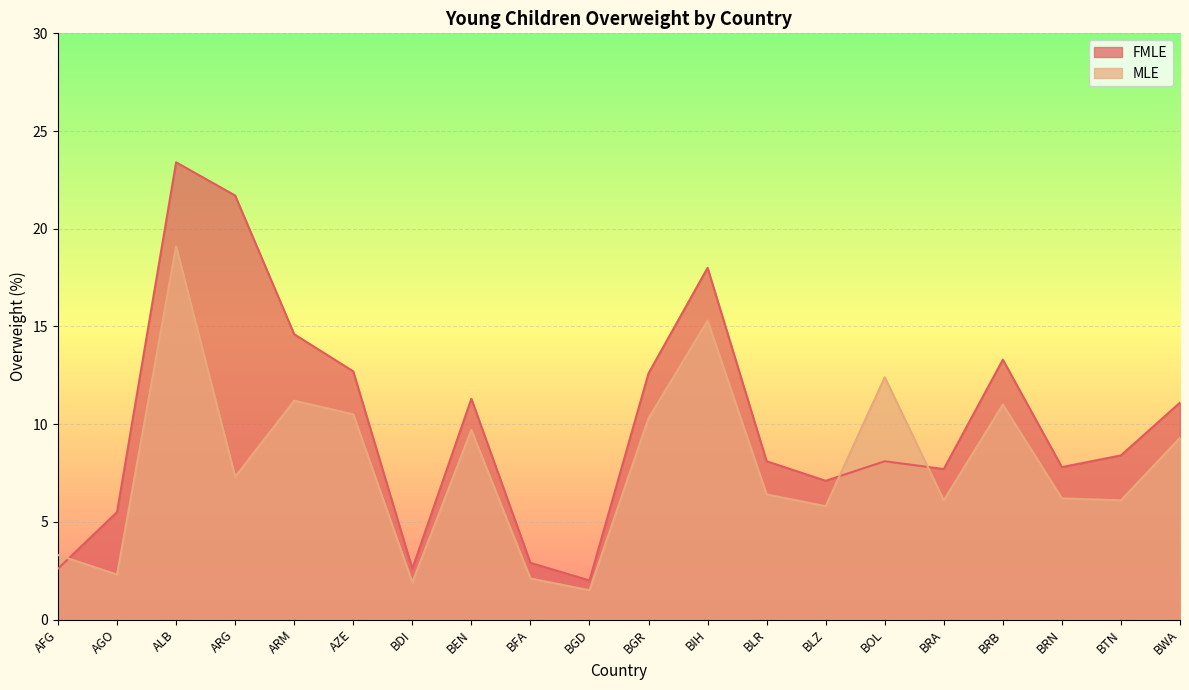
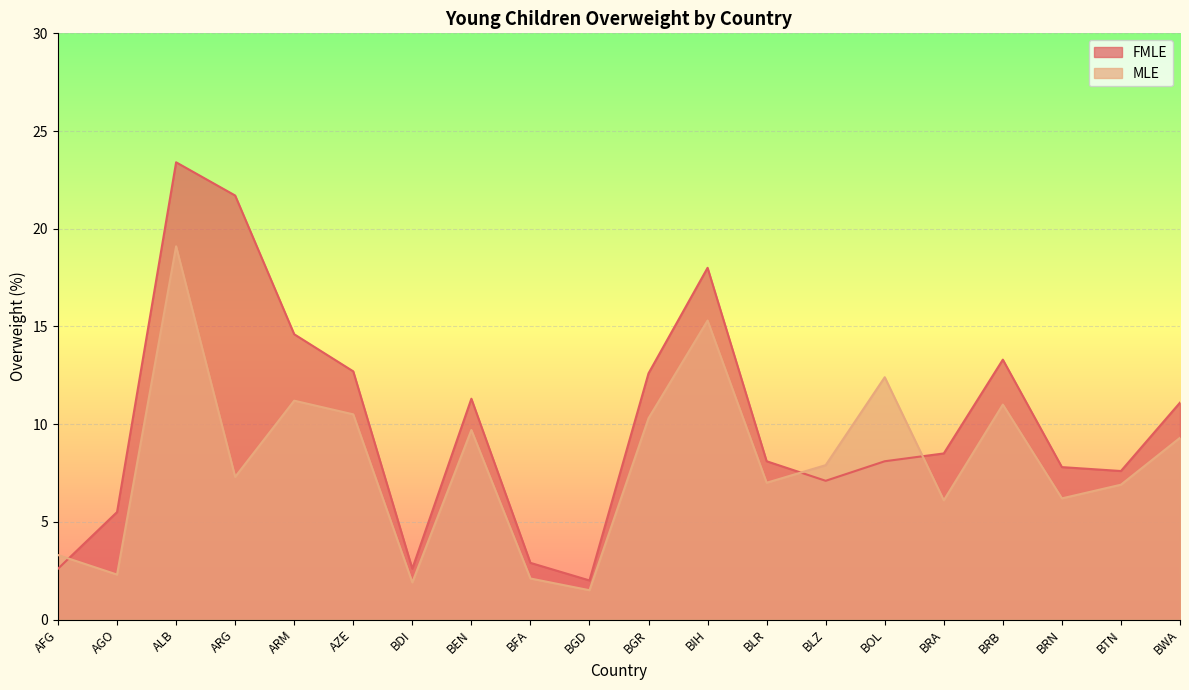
MLE, BLR: 6.4 -> 7.0
MLE, BLZ: 5.8 -> 7.9
FMLE, BRA: 7.7 -> 8.5
FMLE, BTN: 8.4 -> 7.6
MLE, BTN: 6.1 -> 6.9
